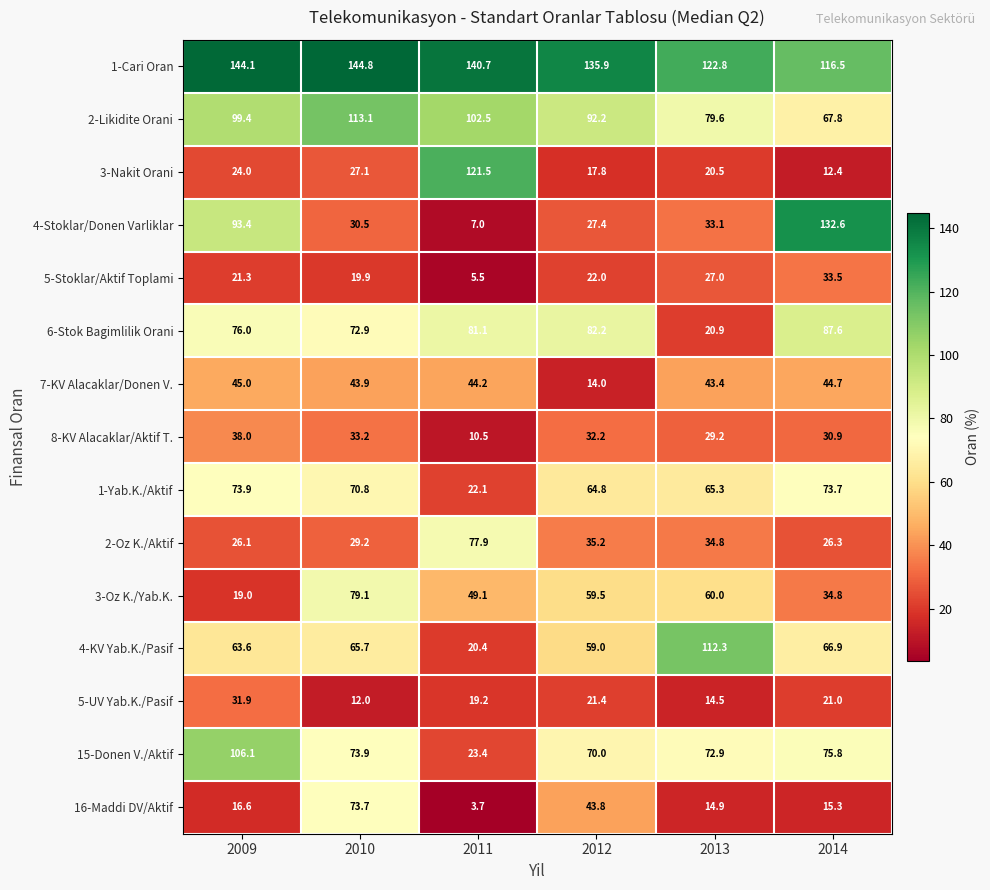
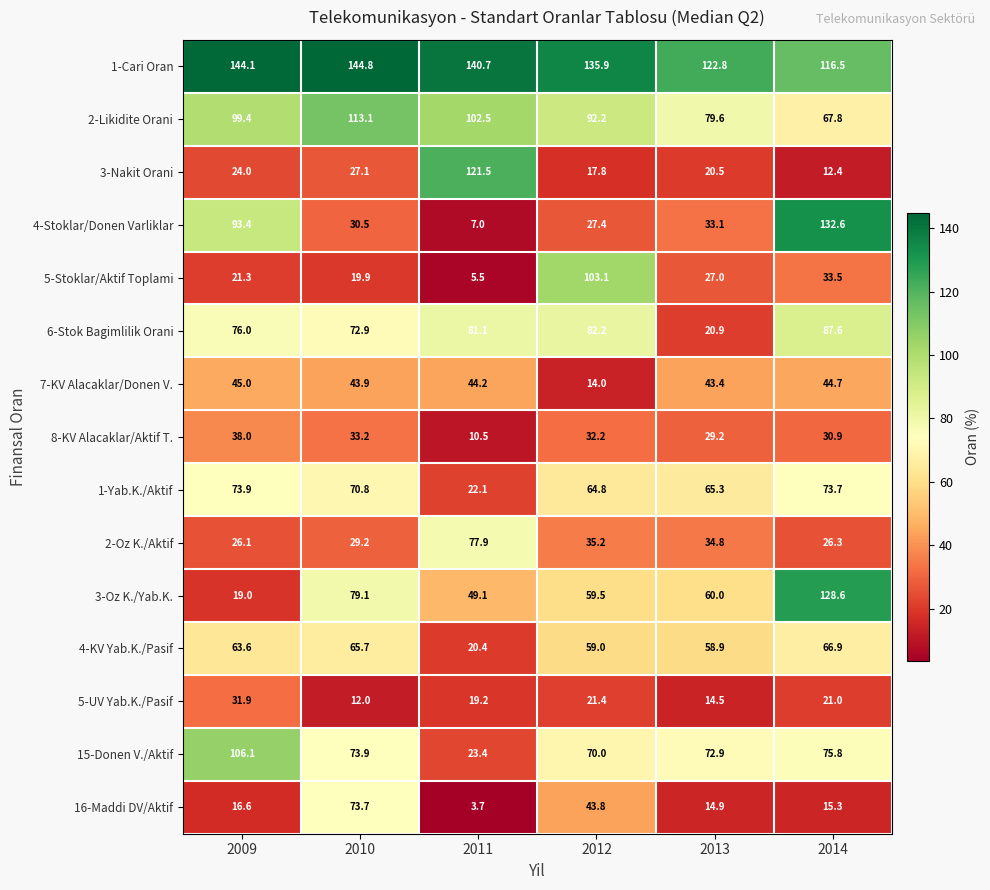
5-Stoklar/Aktif Toplami, 2012: 22.0 -> 103.1
3-Oz K./Yab.K., 2014: 34.8 -> 128.6
4-KV Yab.K./Pasif, 2013: 112.3 -> 58.9
